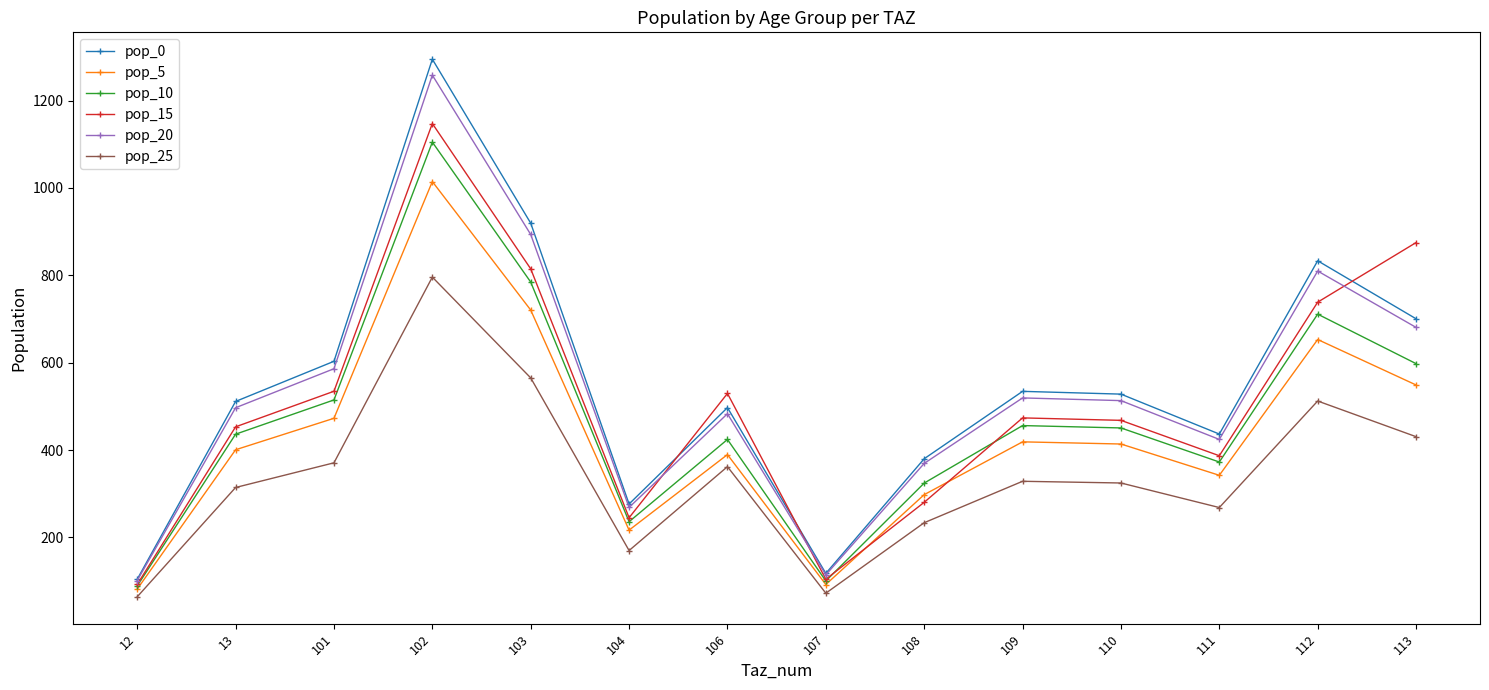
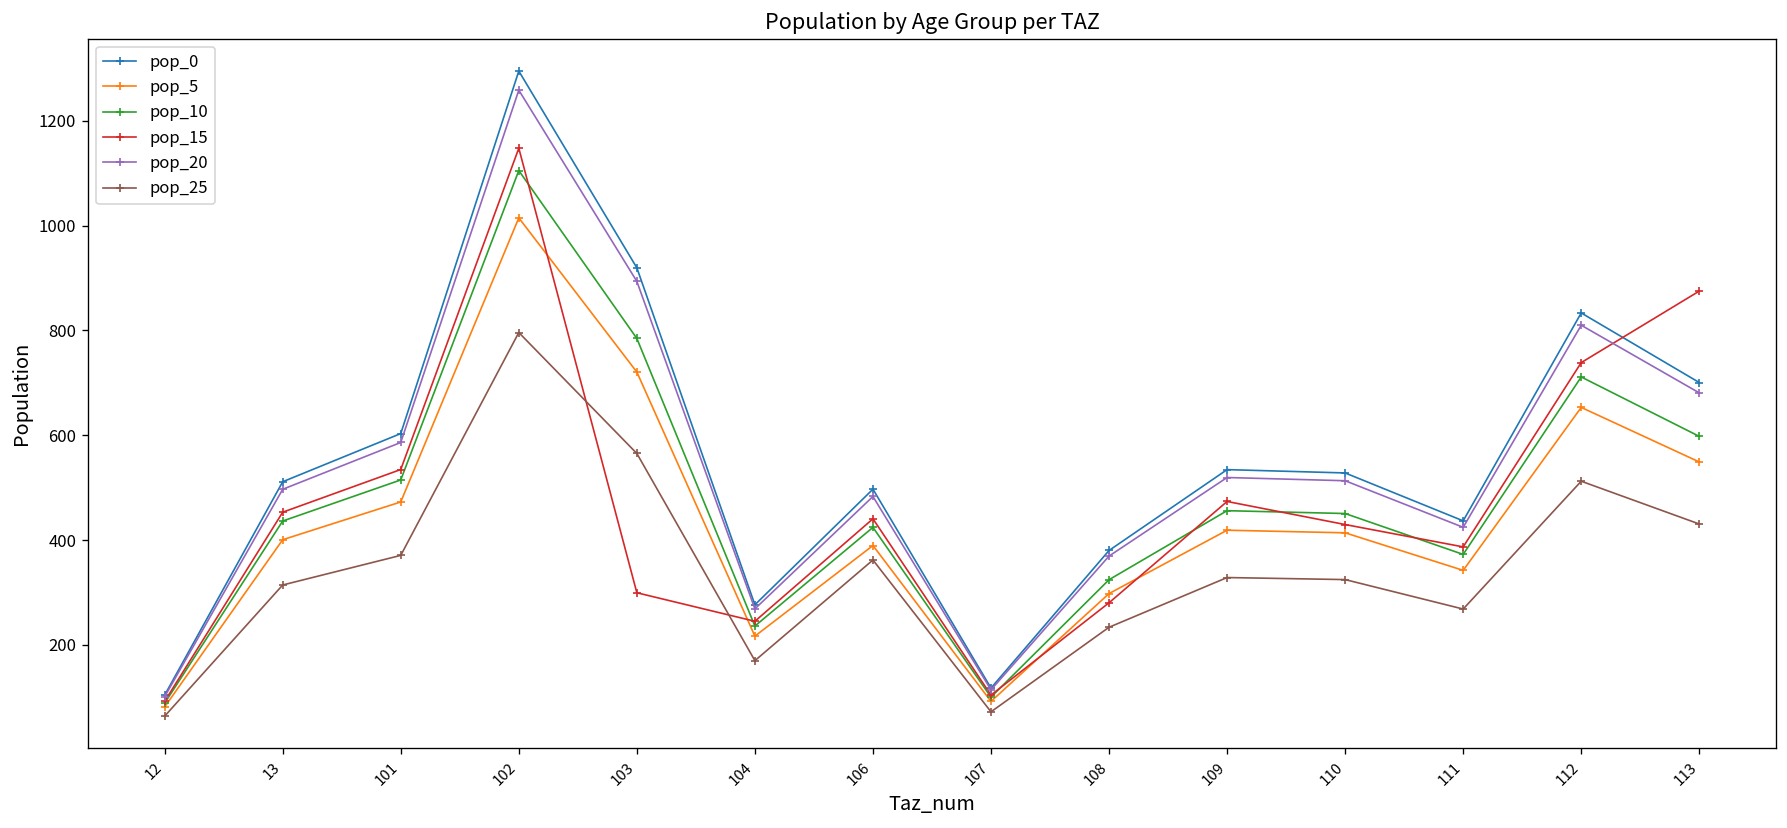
pop_15, 103: 810 -> 300
pop_15, 106: 530 -> 440
pop_15, 110: 470 -> 430
